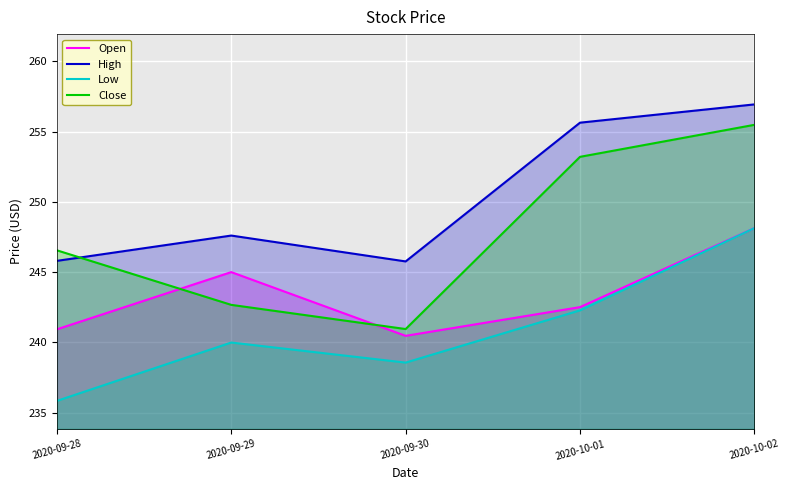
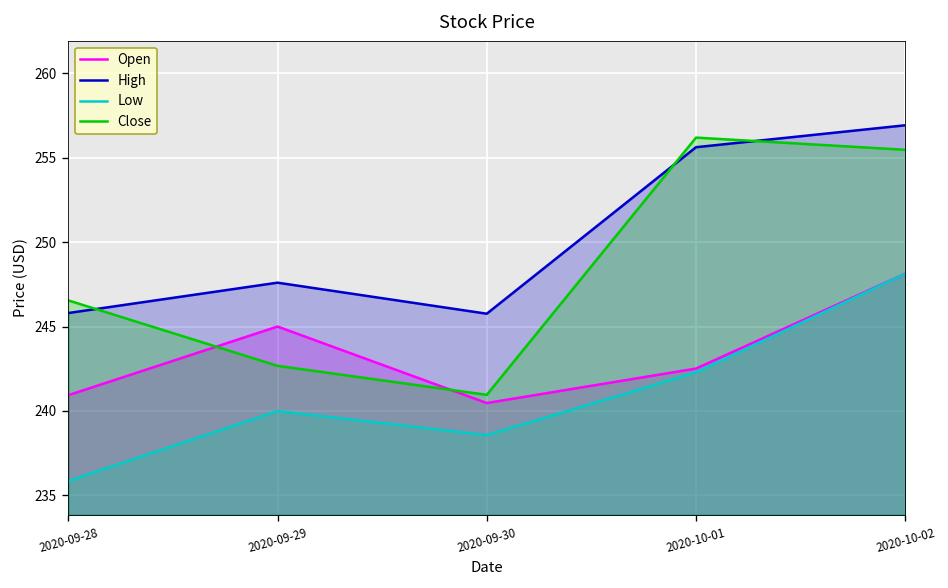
Close, 2020-10-01: 253.2 -> 256.2
